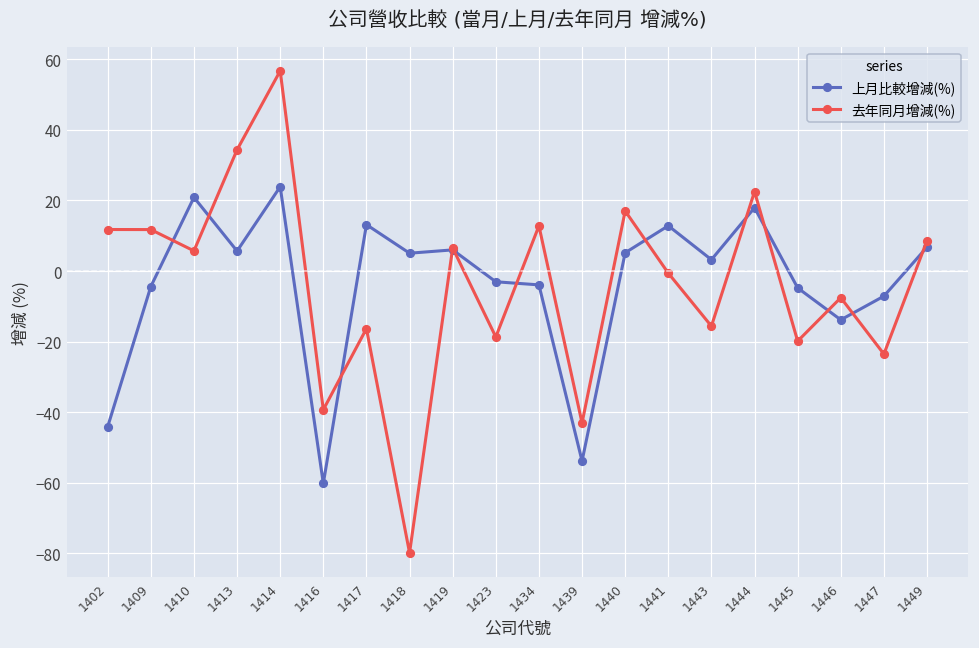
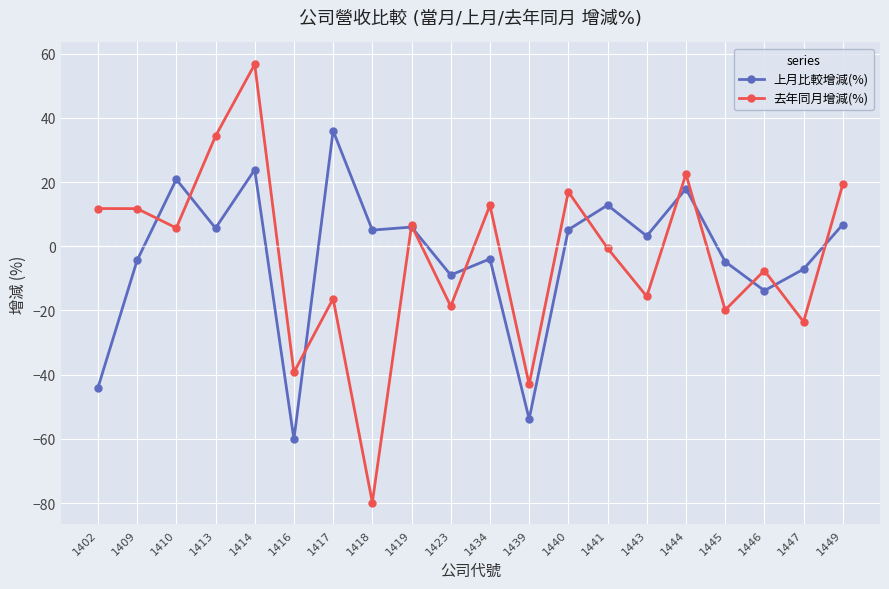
上月比較增減(%), 1417: 13 -> 36
上月比較增減(%), 1423: -3 -> -9
去年同月增減(%), 1449: 9 -> 19
